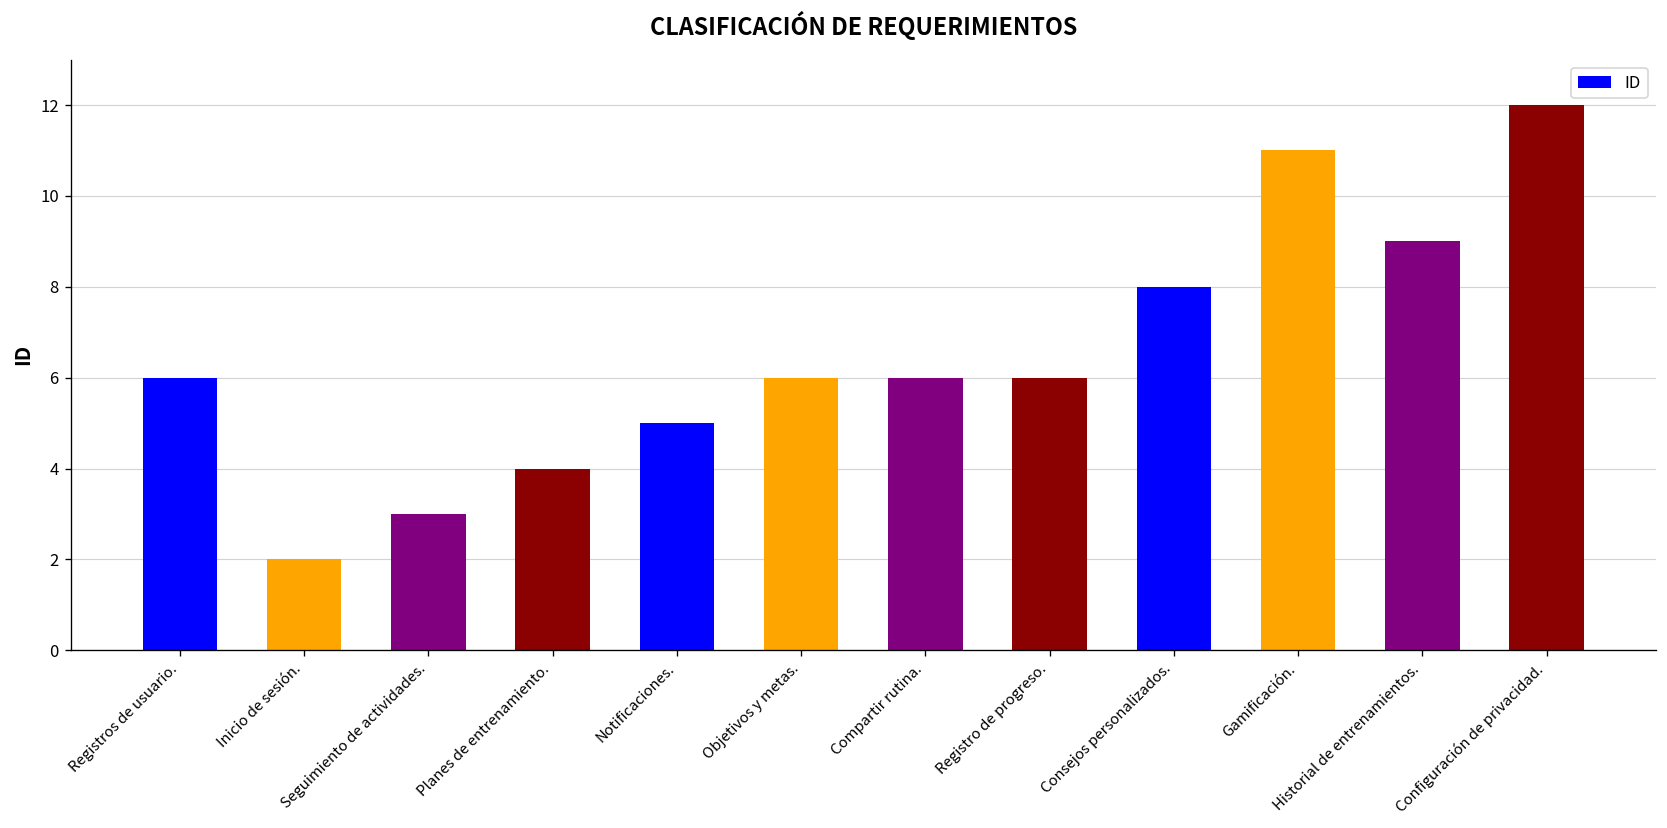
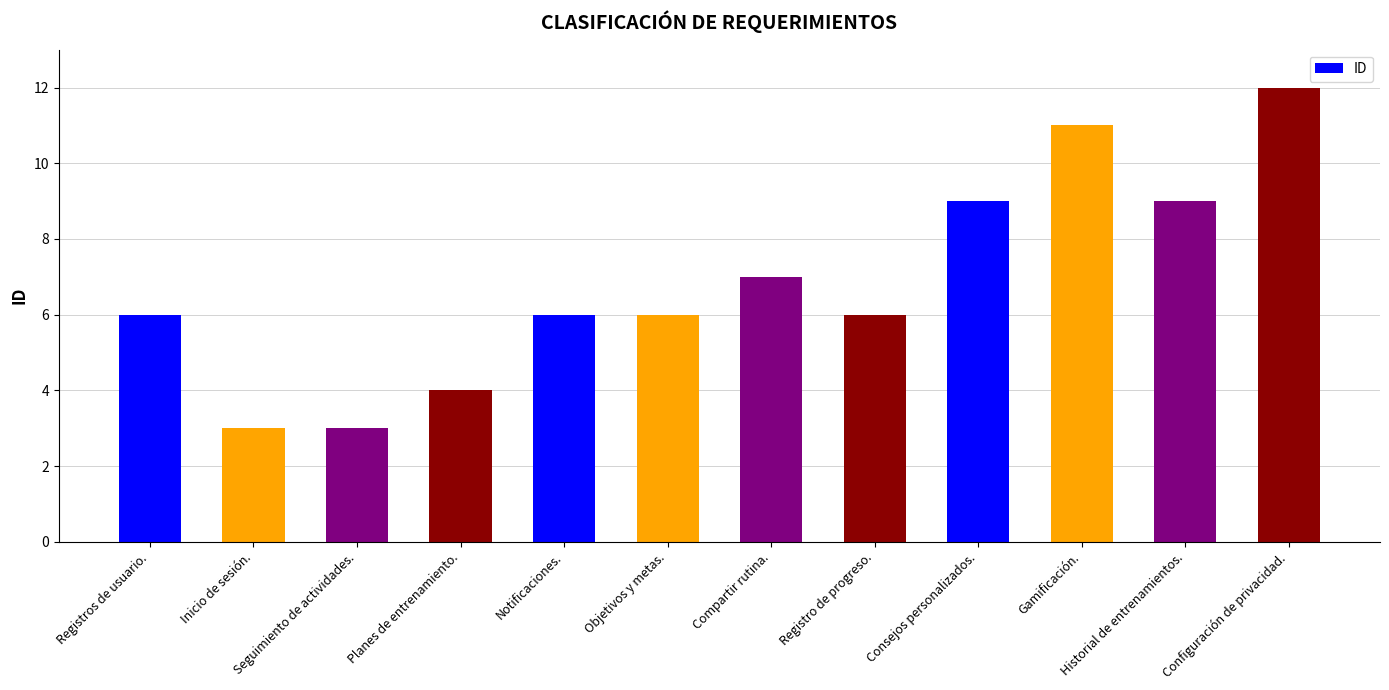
Inicio de sesión.: 2 -> 3
Notificaciones.: 5 -> 6
Compartir rutina.: 6 -> 7
Consejos personalizados.: 8 -> 9
